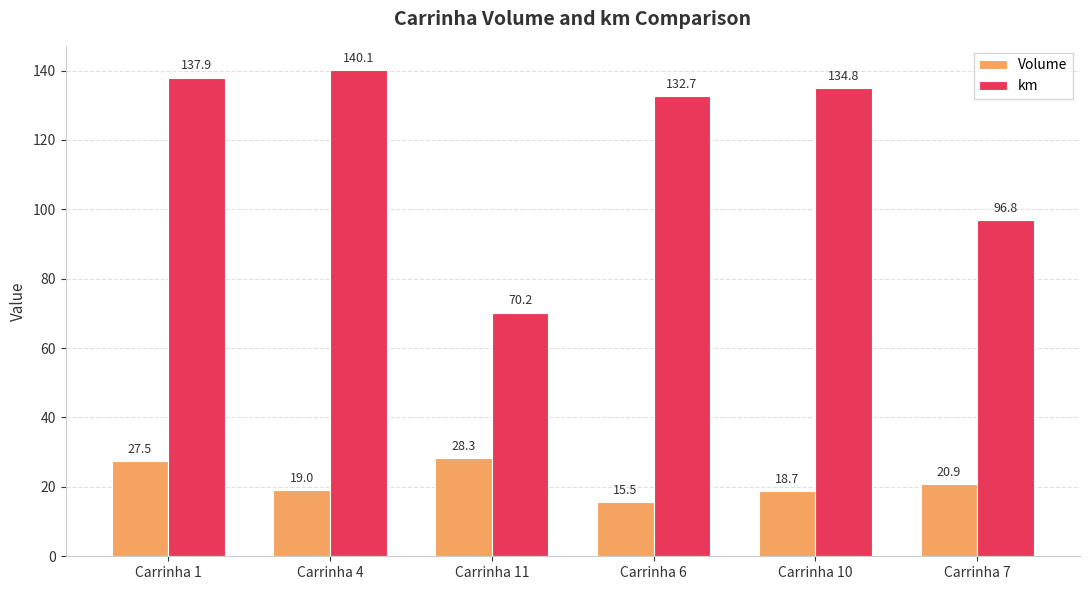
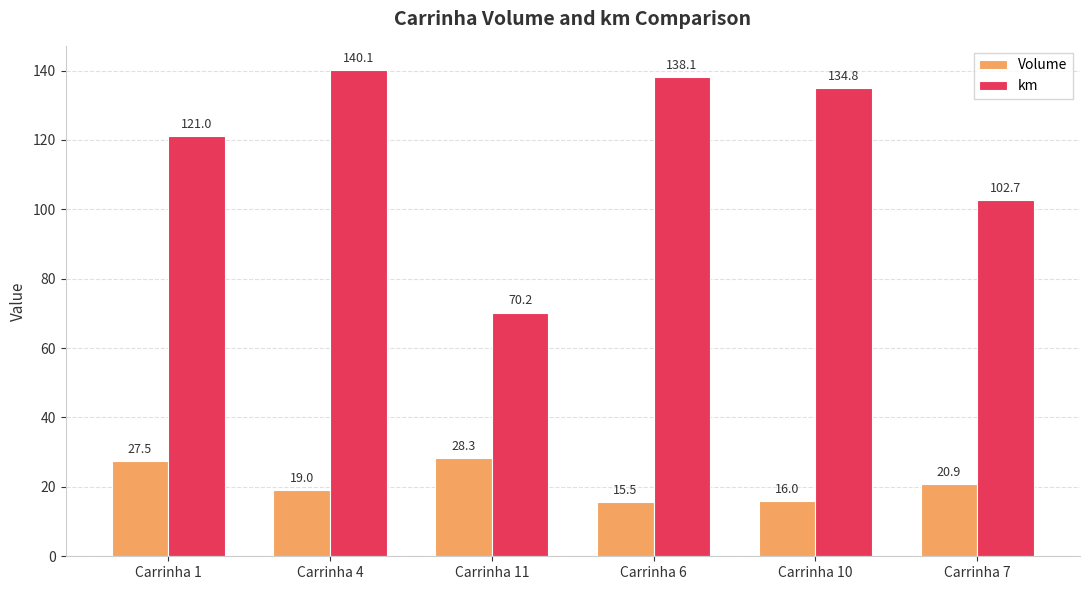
km, Carrinha 1: 137.9 -> 121.0
km, Carrinha 6: 132.7 -> 138.1
Volume, Carrinha 10: 18.7 -> 16.0
km, Carrinha 7: 96.8 -> 102.7
